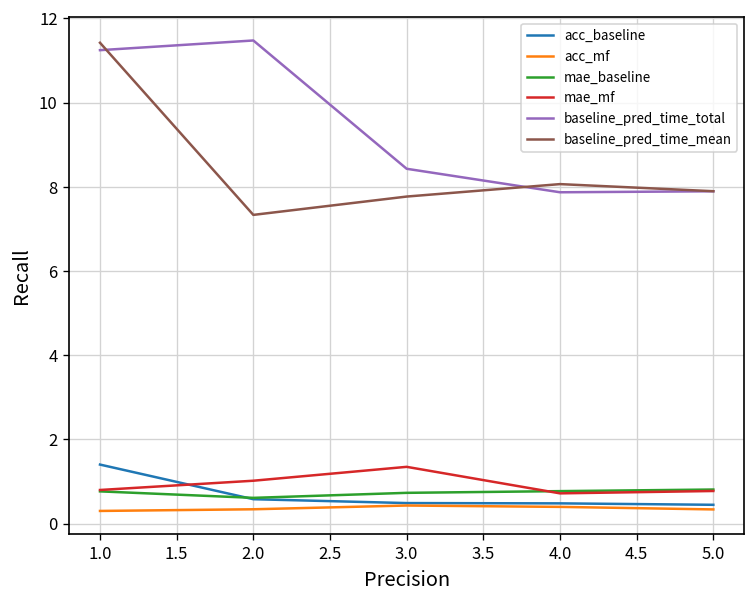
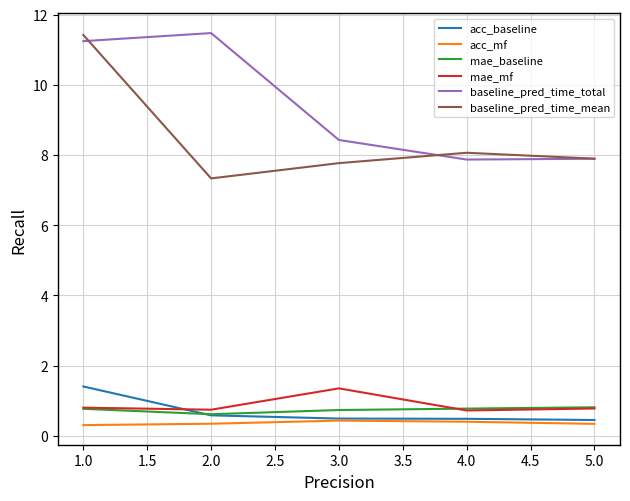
mae_mf, 2.0: 1.0 -> 0.7
